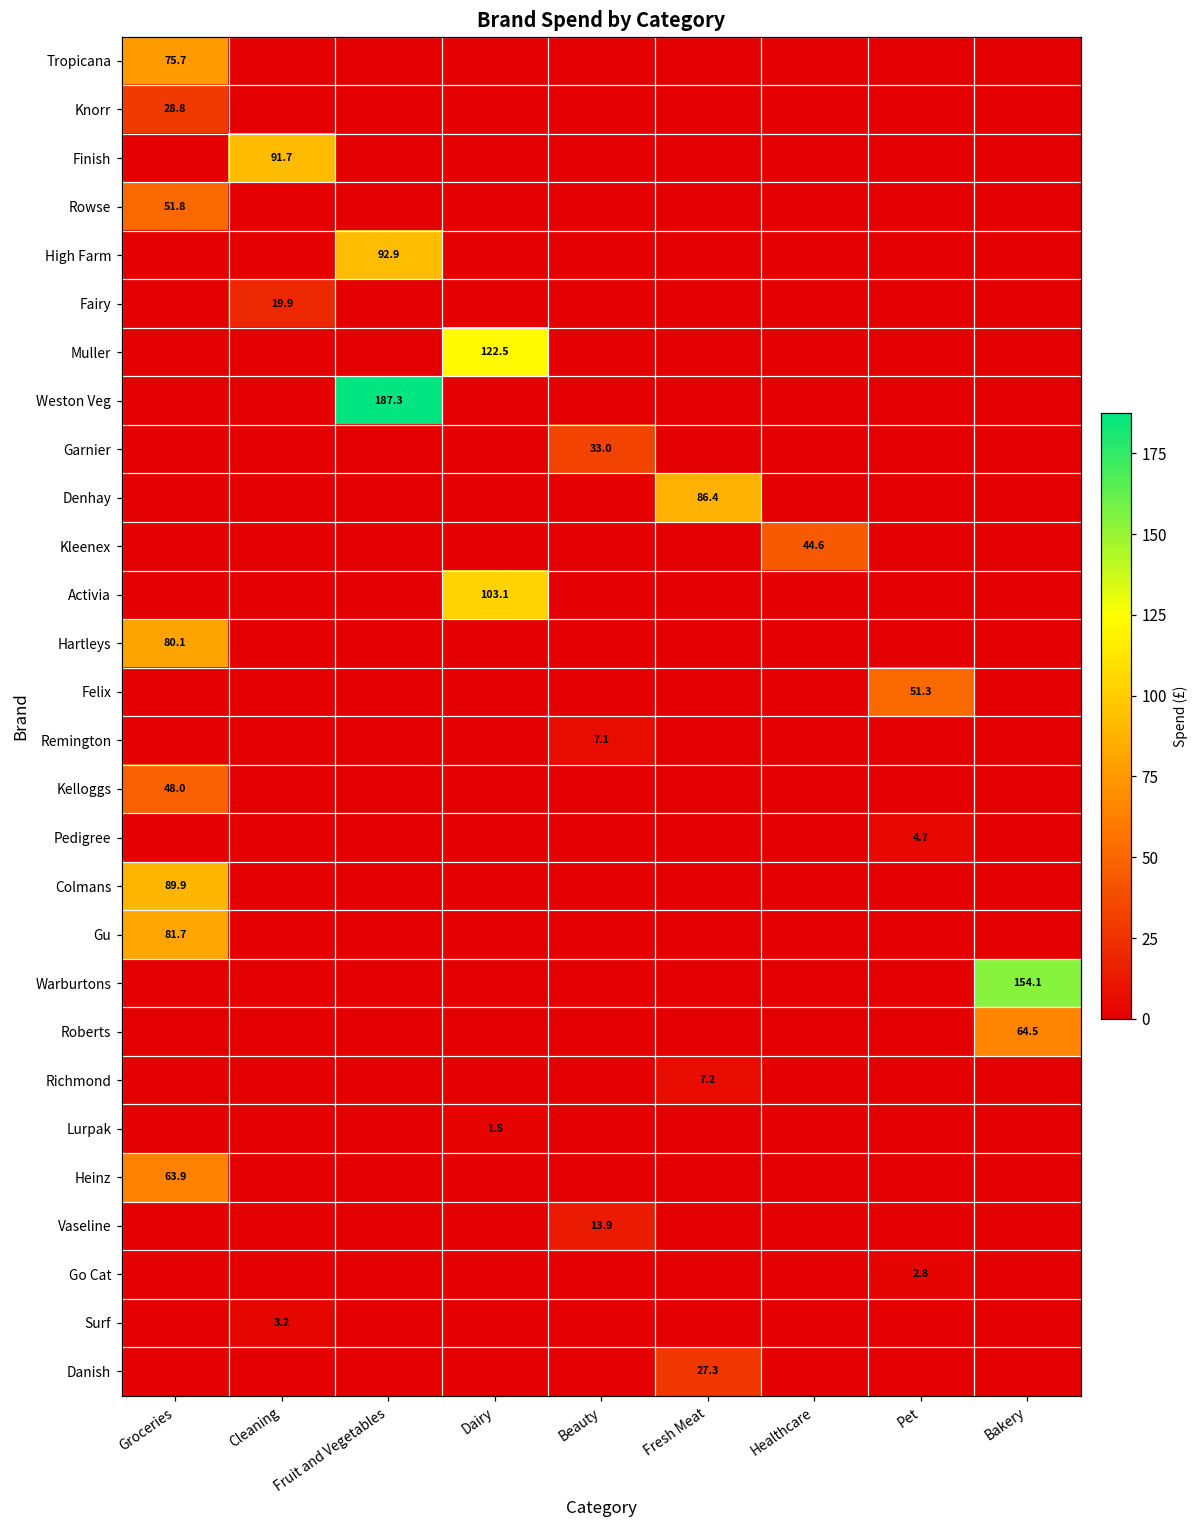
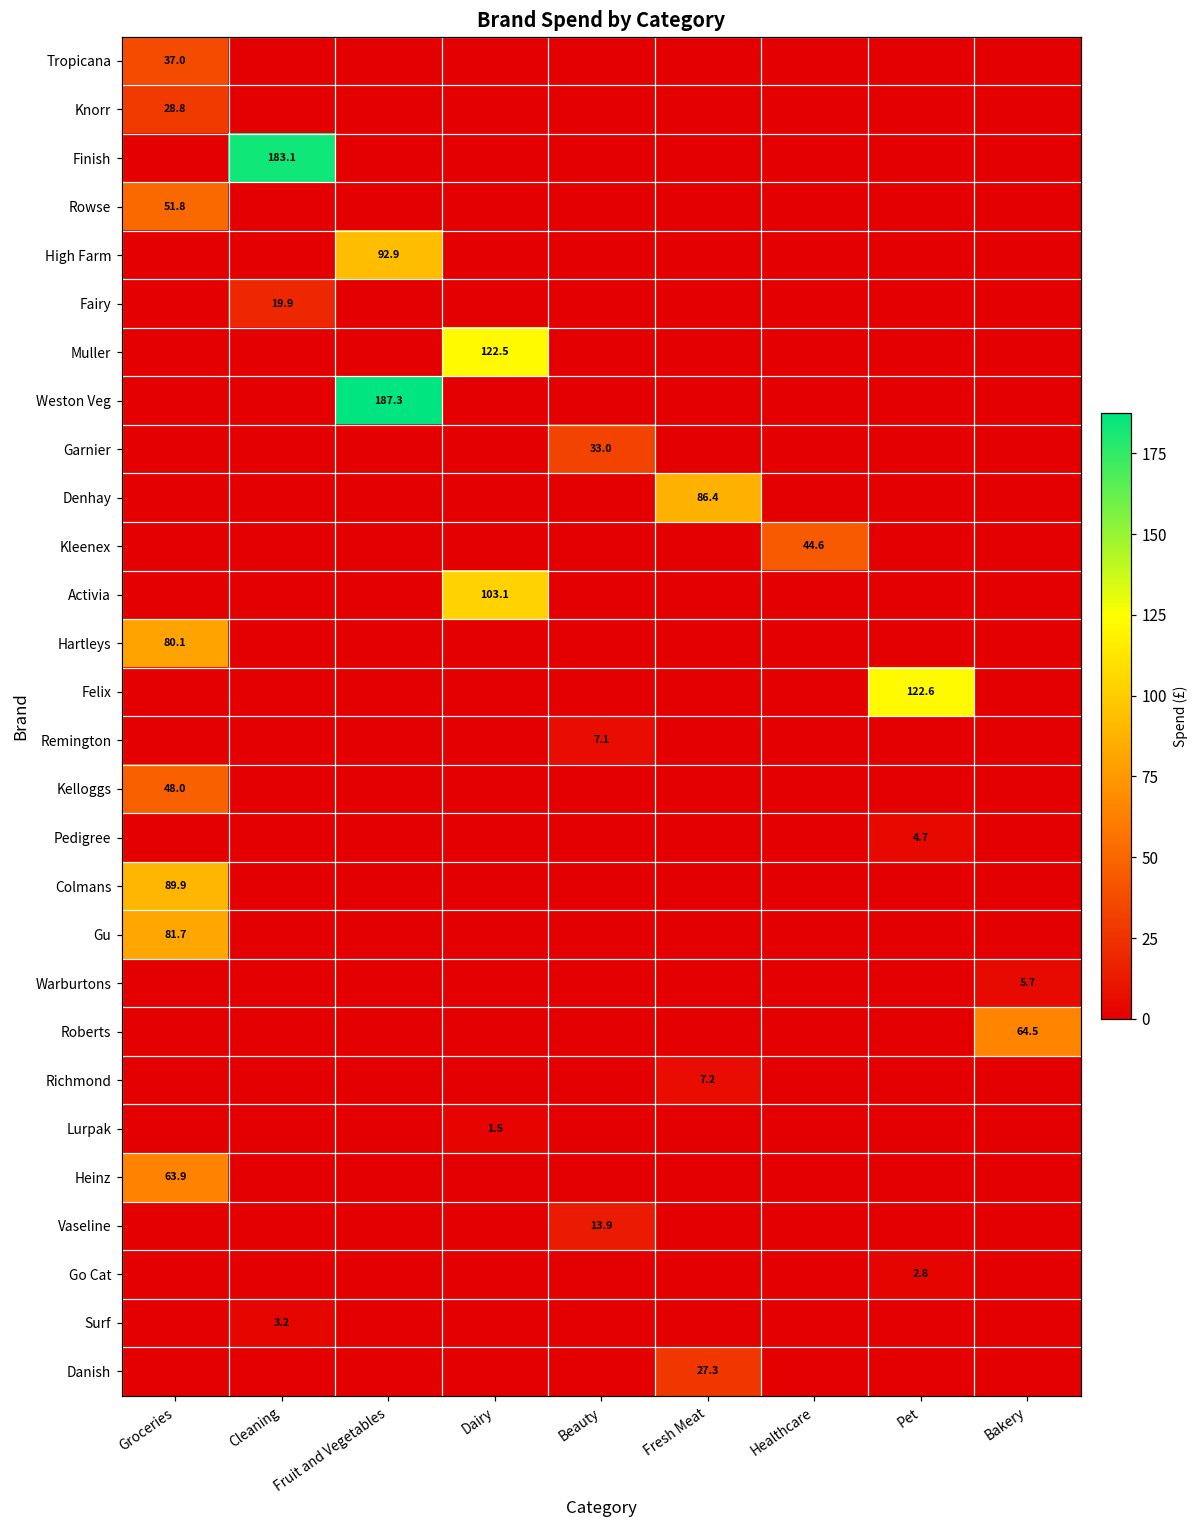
Tropicana, Groceries: 75.7 -> 37.0
Finish, Cleaning: 91.7 -> 183.1
Felix, Pet: 51.3 -> 122.6
Warburtons, Bakery: 154.1 -> 5.7
